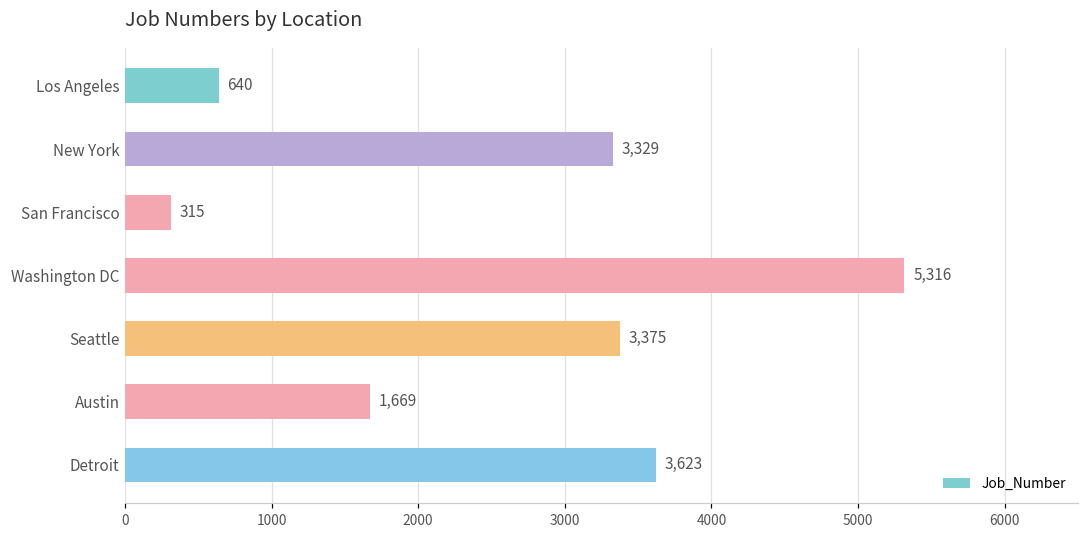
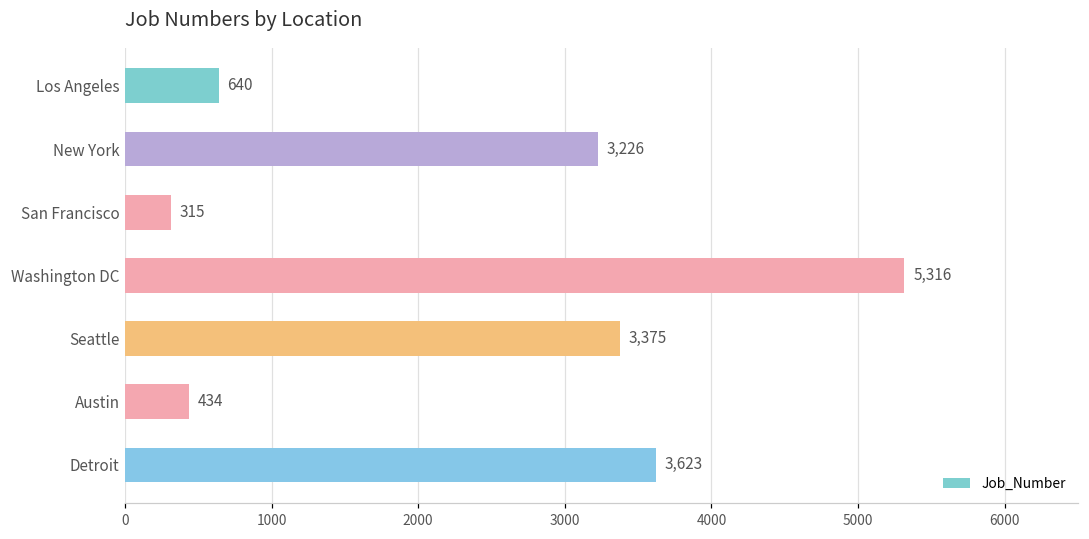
New York: 3,329 -> 3,226
Austin: 1,669 -> 434
